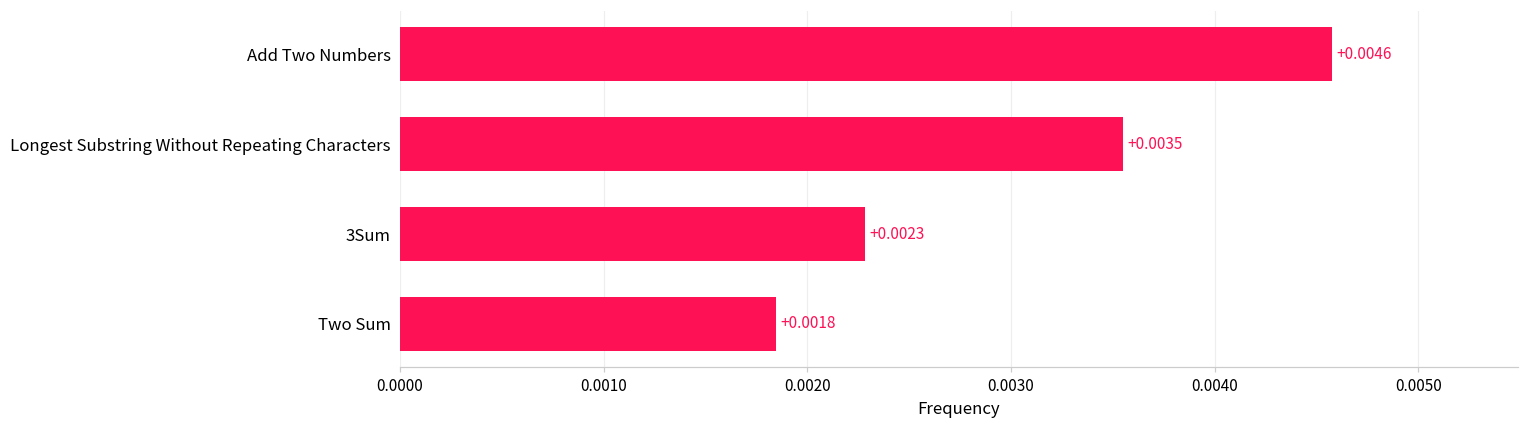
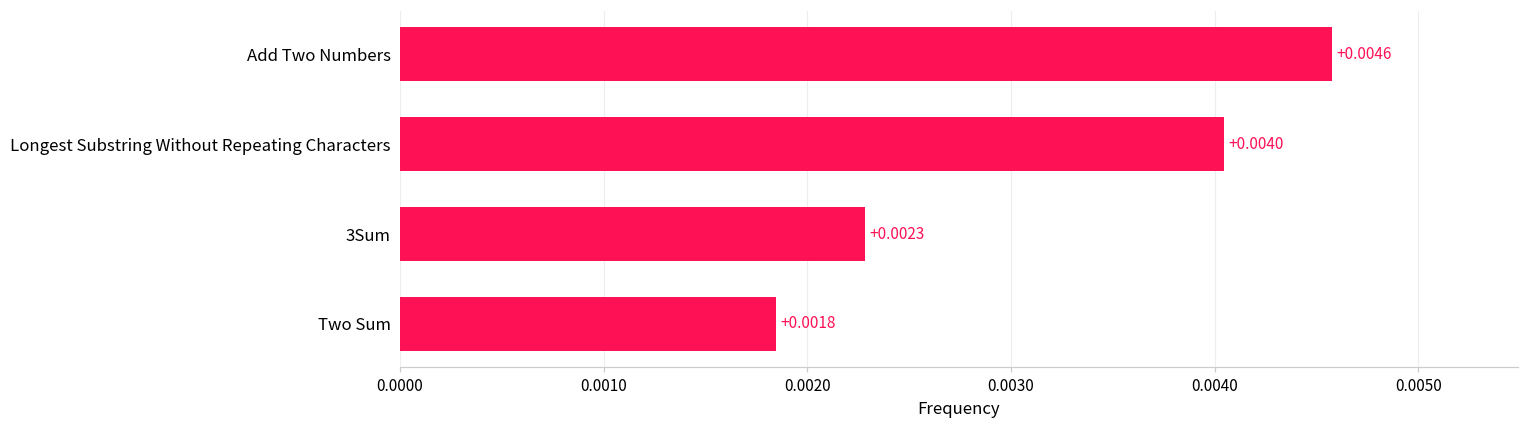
Longest Substring Without Repeating Characters: +0.0035 -> +0.0040
